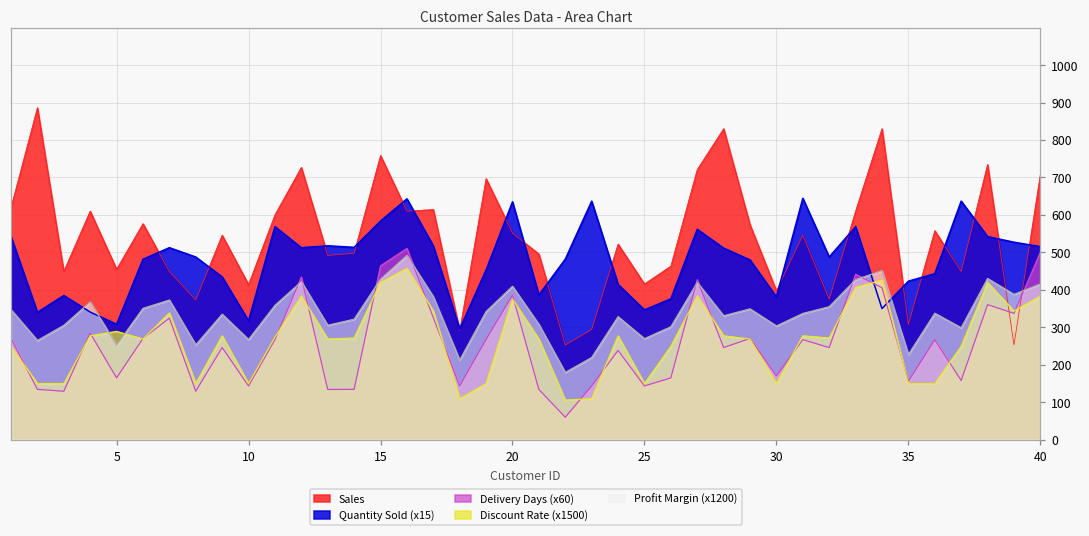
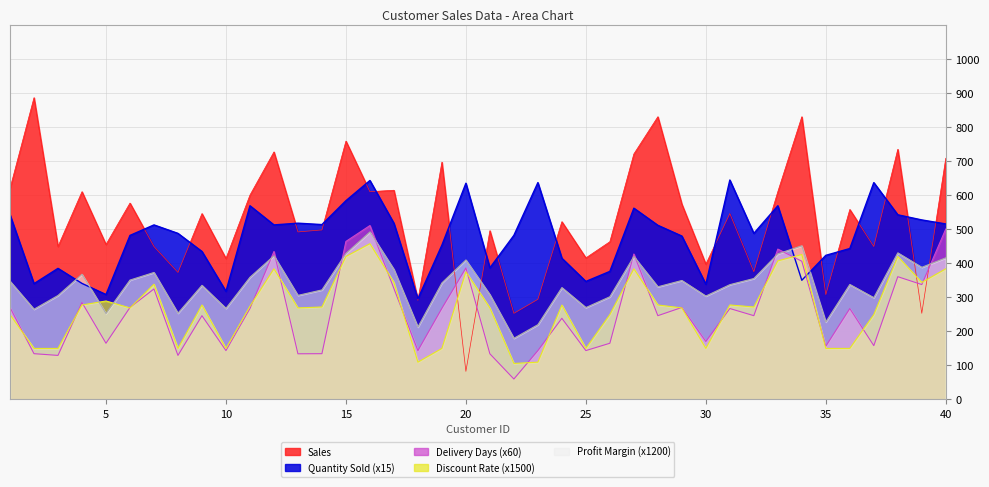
Sales, 20: 550 -> 80
Quantity Sold (x15), 30: 380 -> 340
